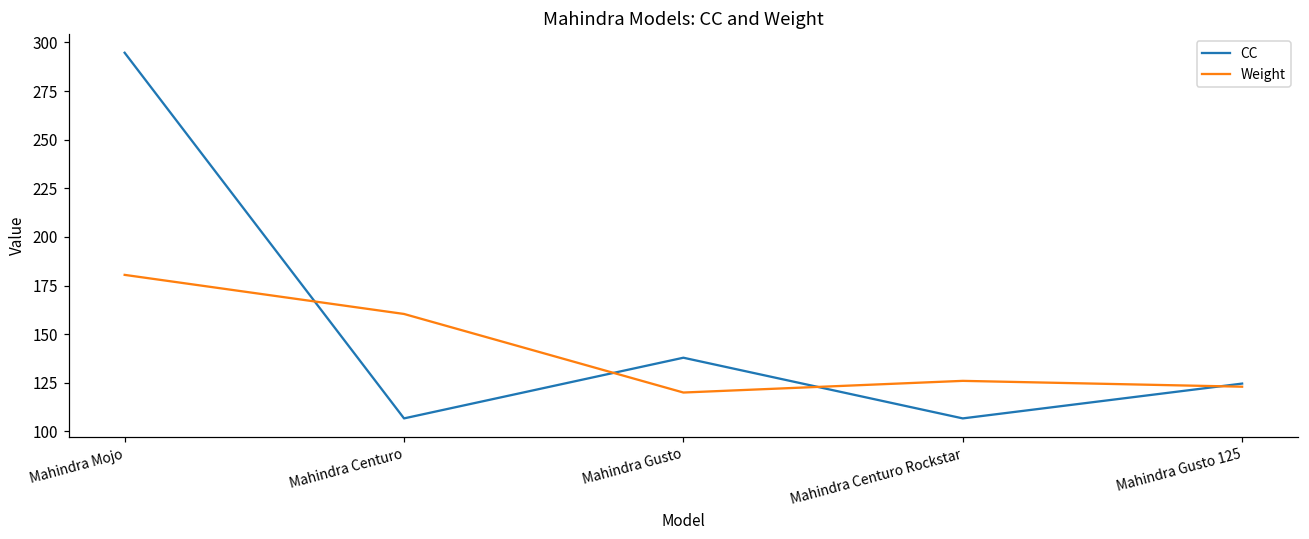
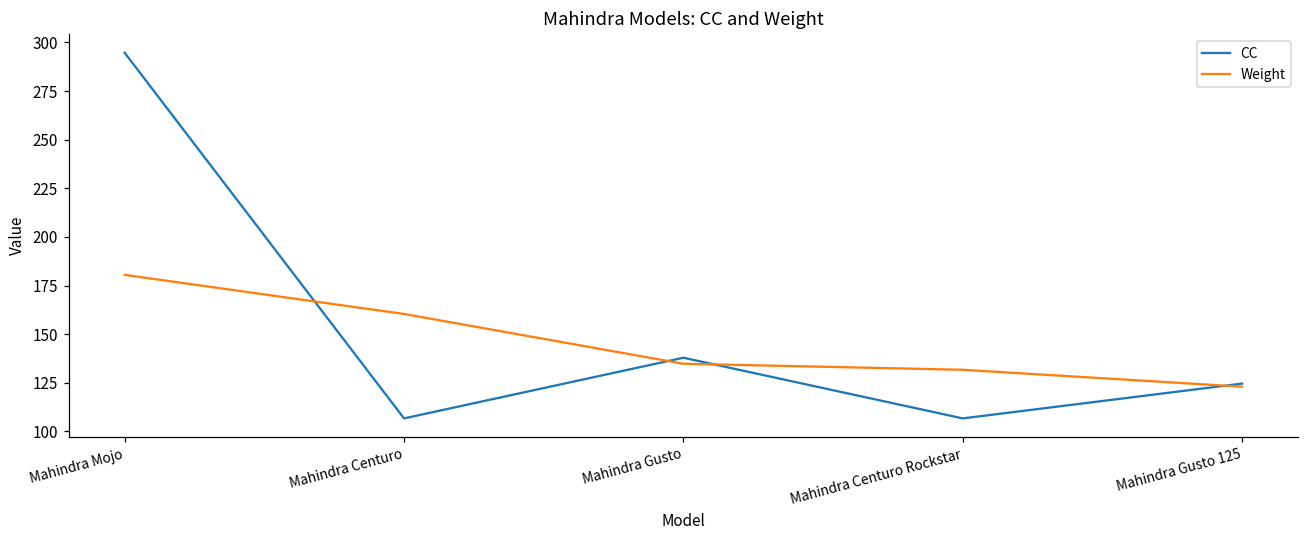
Weight, Mahindra Gusto: 120 -> 135
Weight, Mahindra Centuro Rockstar: 126 -> 132
